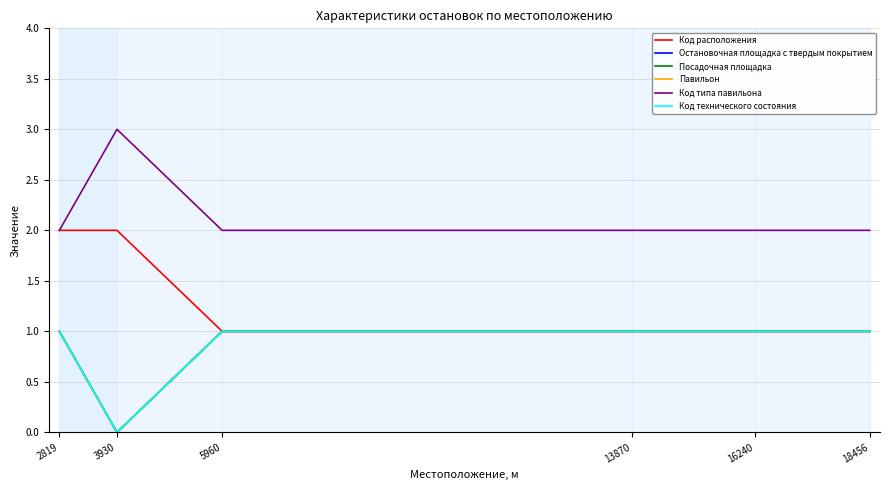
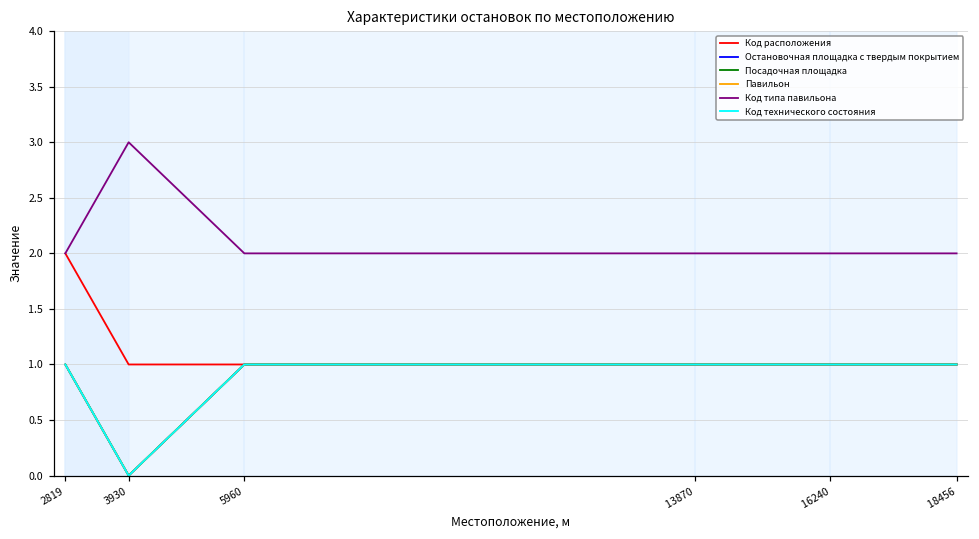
Код расположения, 3930: 2 -> 1
